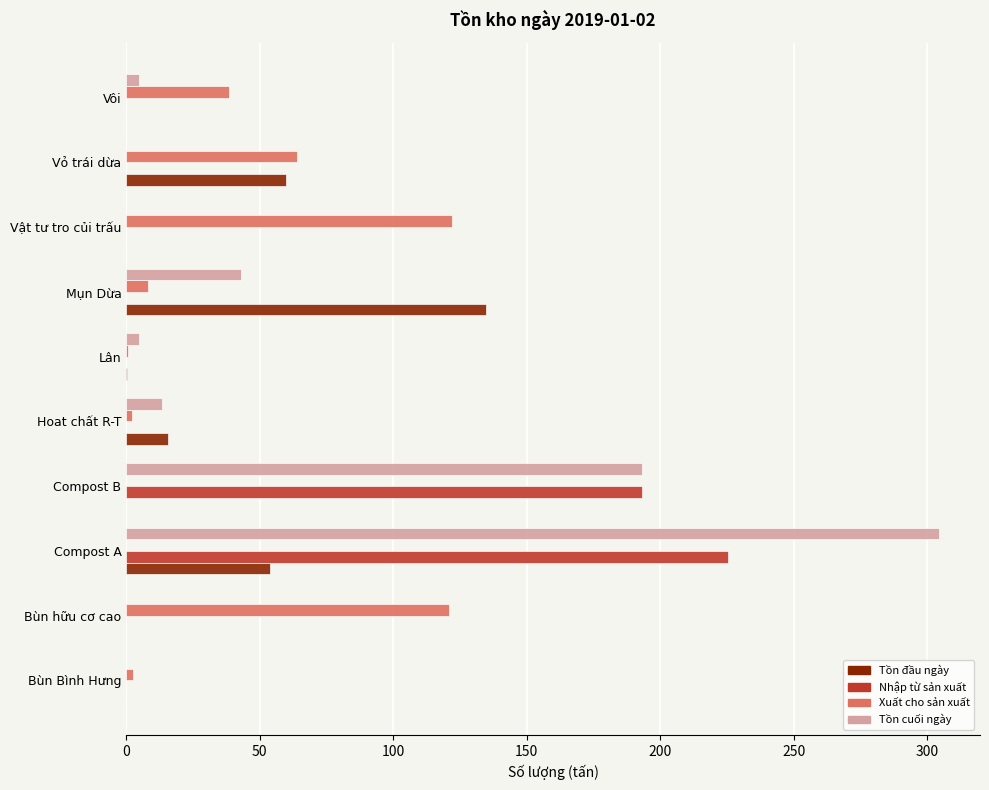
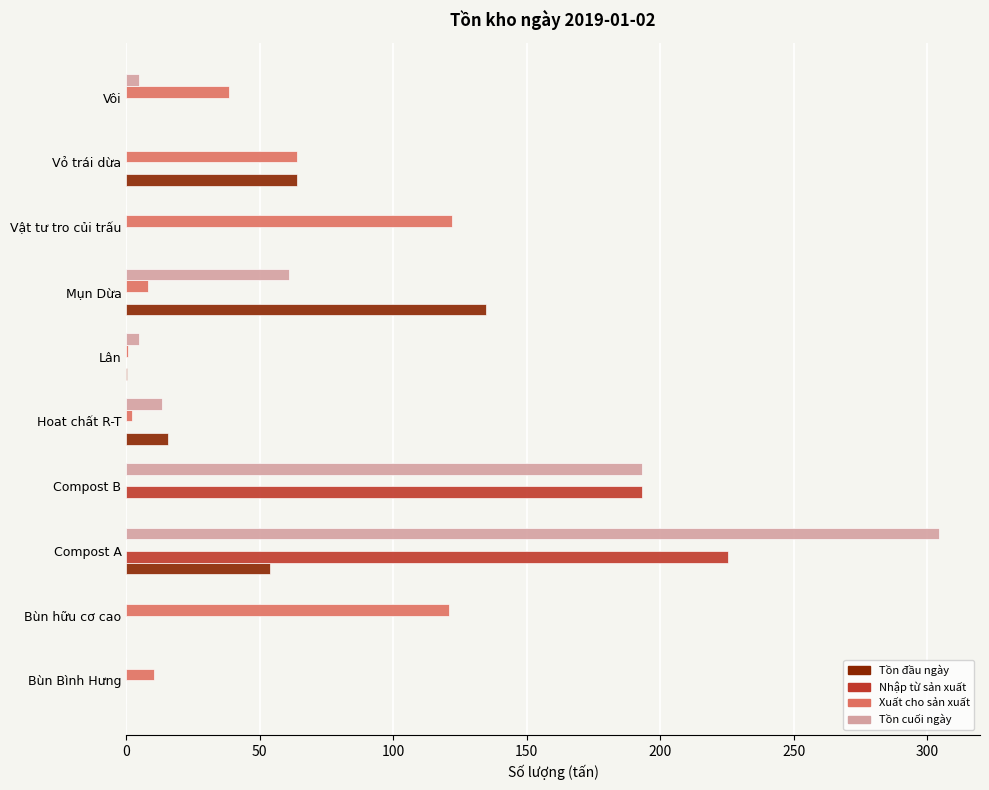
Tồn đầu ngày, Vỏ trái dừa: 60 -> 64
Tồn cuối ngày, Mụn Dừa: 43 -> 61
Xuất cho sản xuất, Bùn Bình Hưng: 3 -> 11
